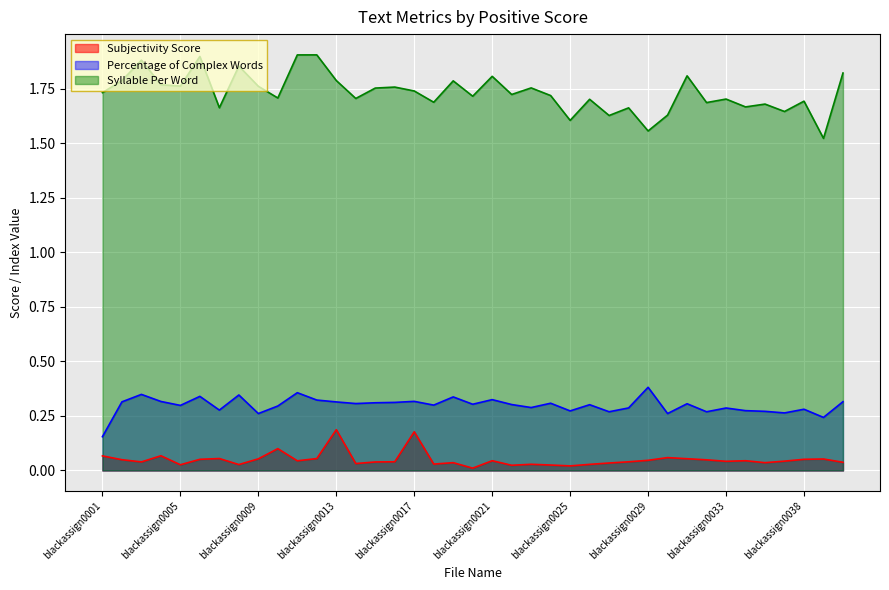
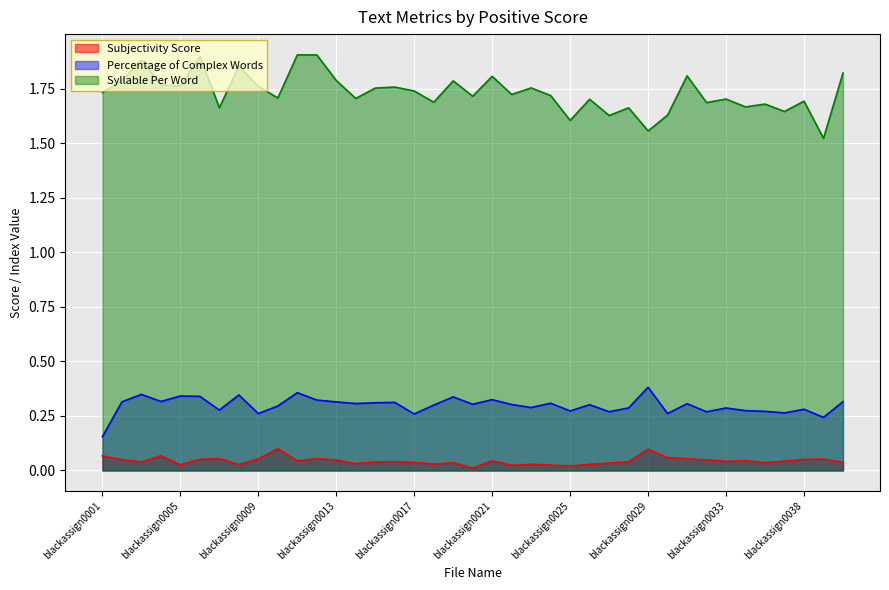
Percentage of Complex Words, blackassign0005: 0.30 -> 0.34
Subjectivity Score, blackassign0013: 0.19 -> 0.05
Subjectivity Score, blackassign0017: 0.18 -> 0.04
Percentage of Complex Words, blackassign0017: 0.32 -> 0.26
Subjectivity Score, blackassign0029: 0.05 -> 0.10
